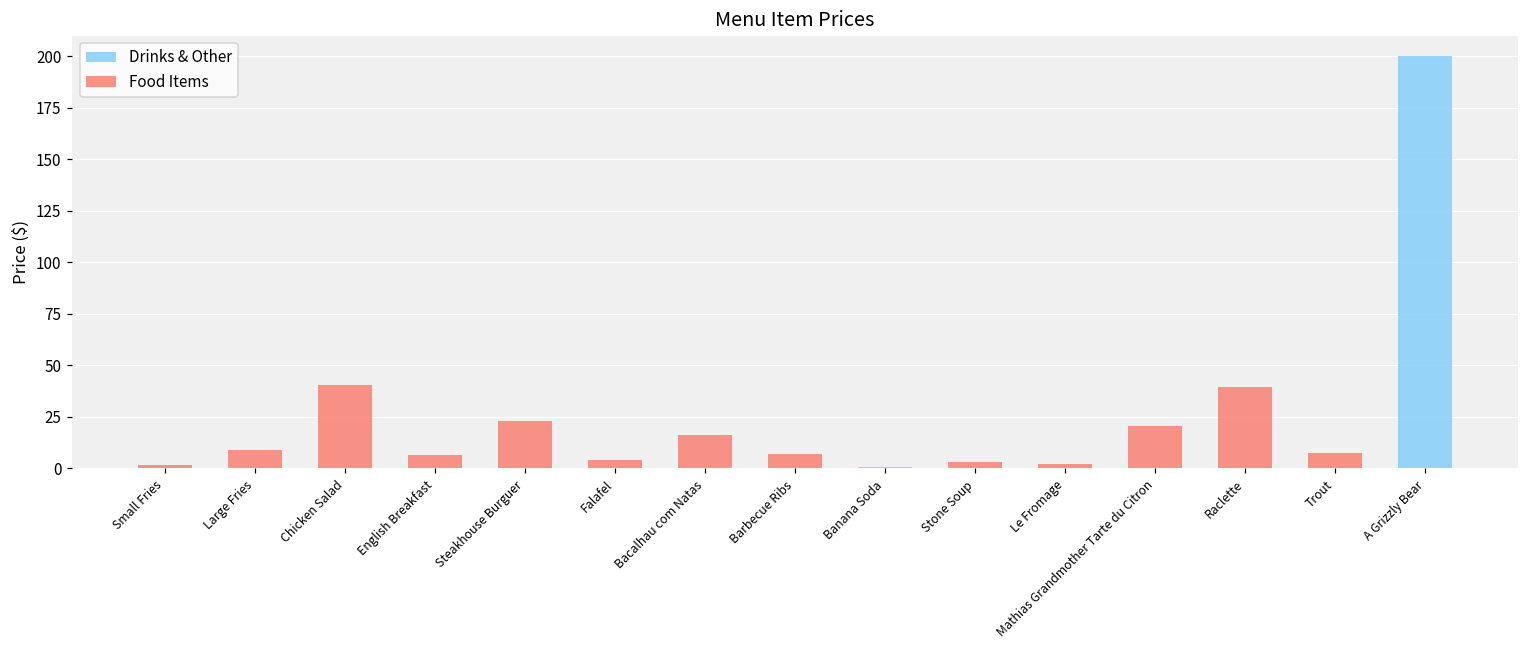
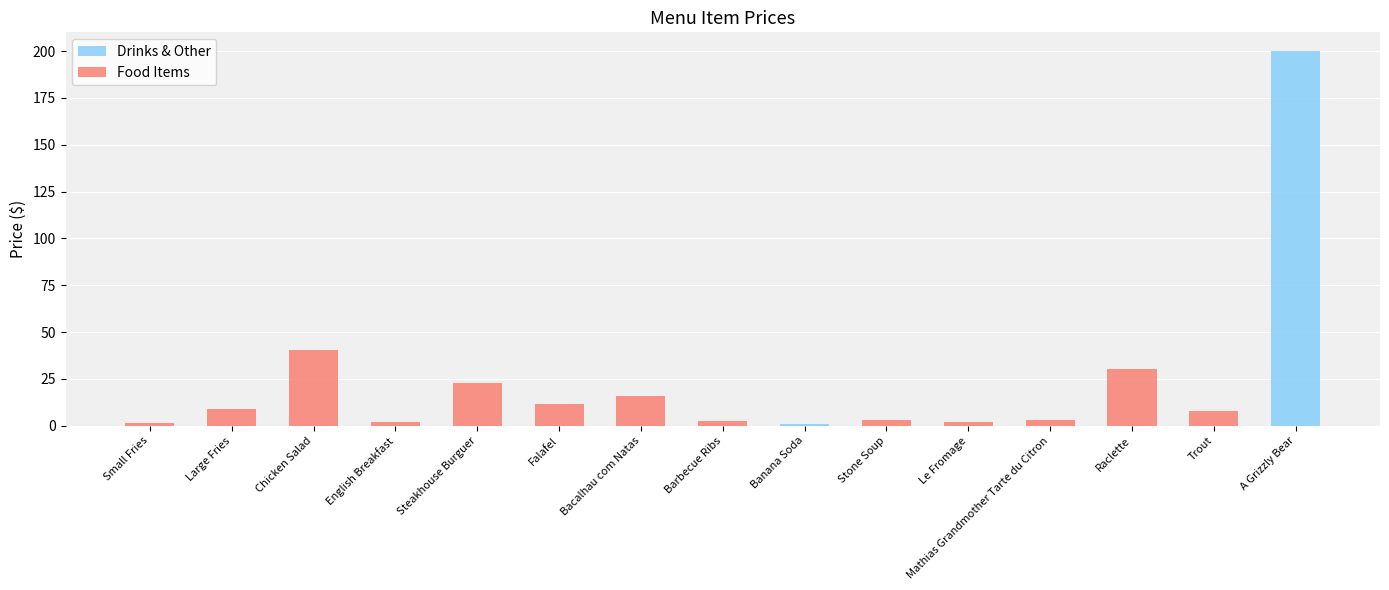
Food Items, English Breakfast: 7 -> 2
Food Items, Falafel: 4 -> 12
Food Items, Barbecue Ribs: 7 -> 3
Food Items, Mathias Grandmother Tarte du Citron: 20 -> 3
Food Items, Raclette: 39 -> 30
